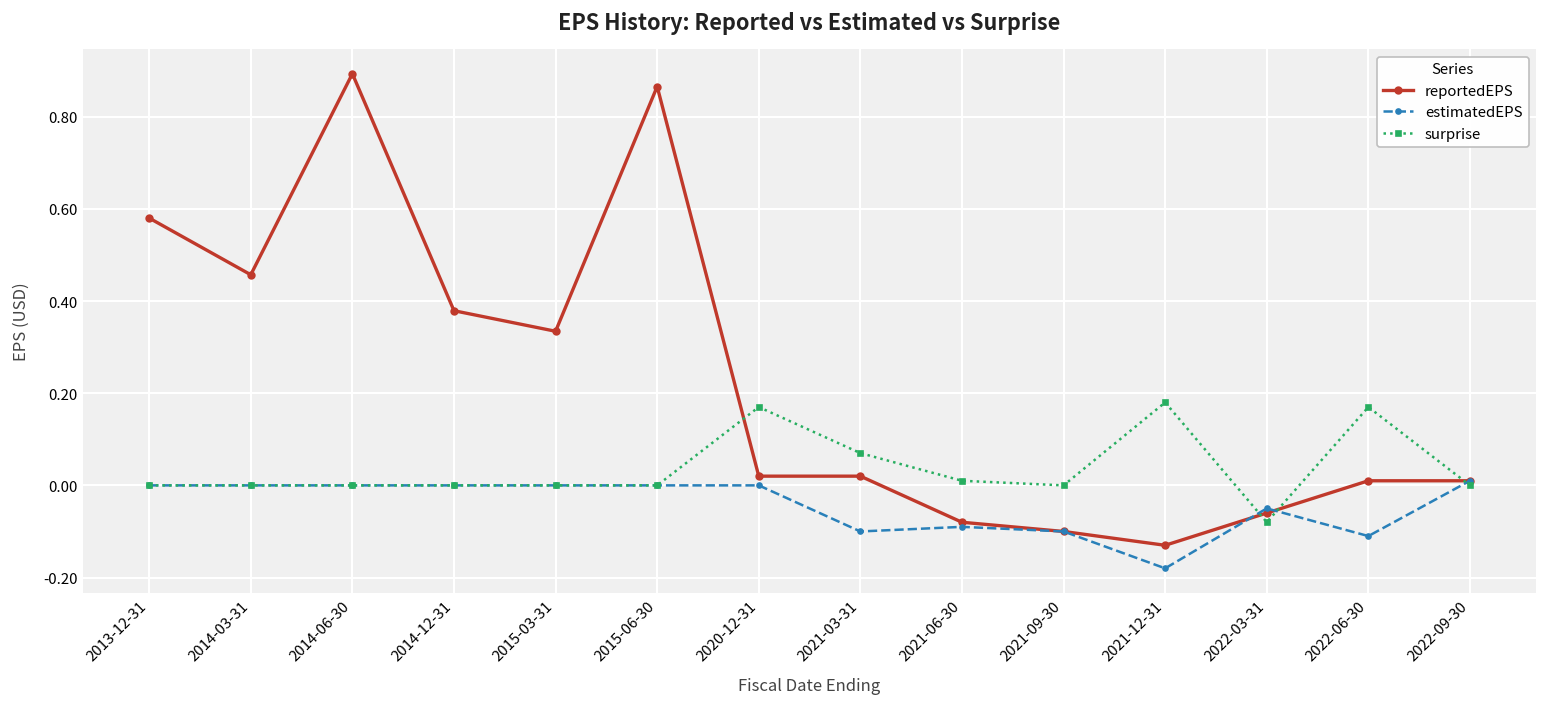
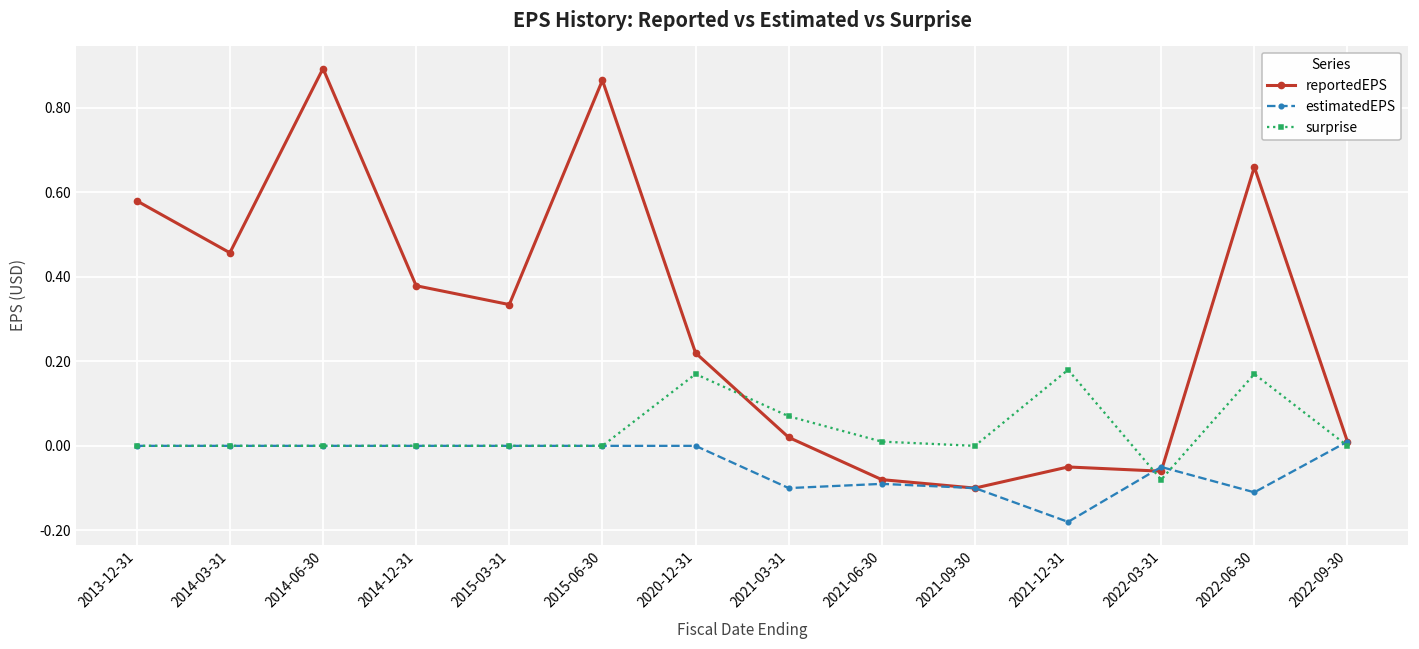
reportedEPS, 2020-12-31: 0.02 -> 0.22
reportedEPS, 2021-12-31: -0.13 -> -0.05
reportedEPS, 2022-06-30: 0.01 -> 0.66
